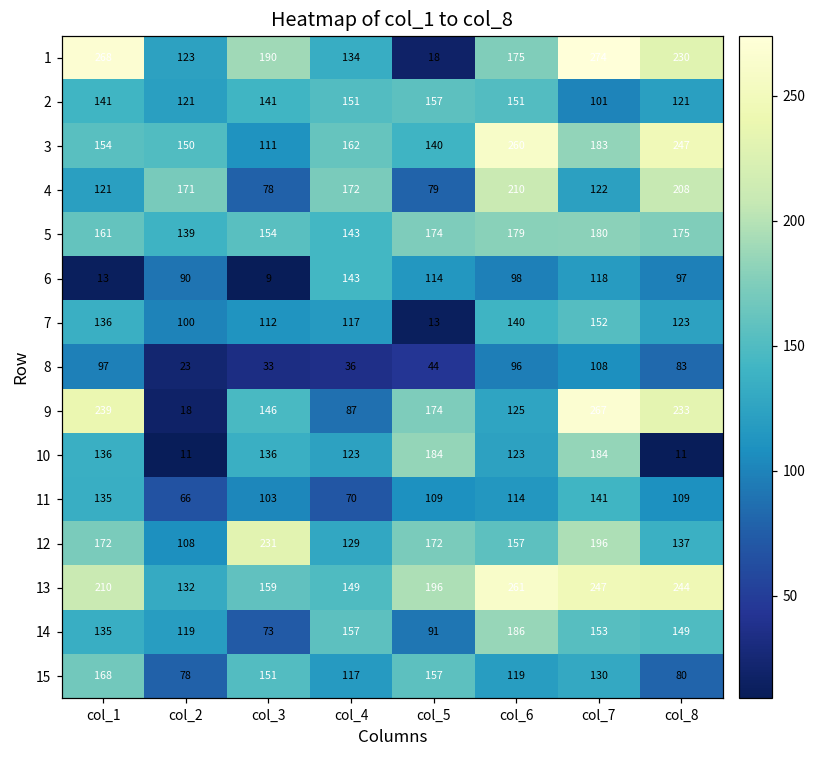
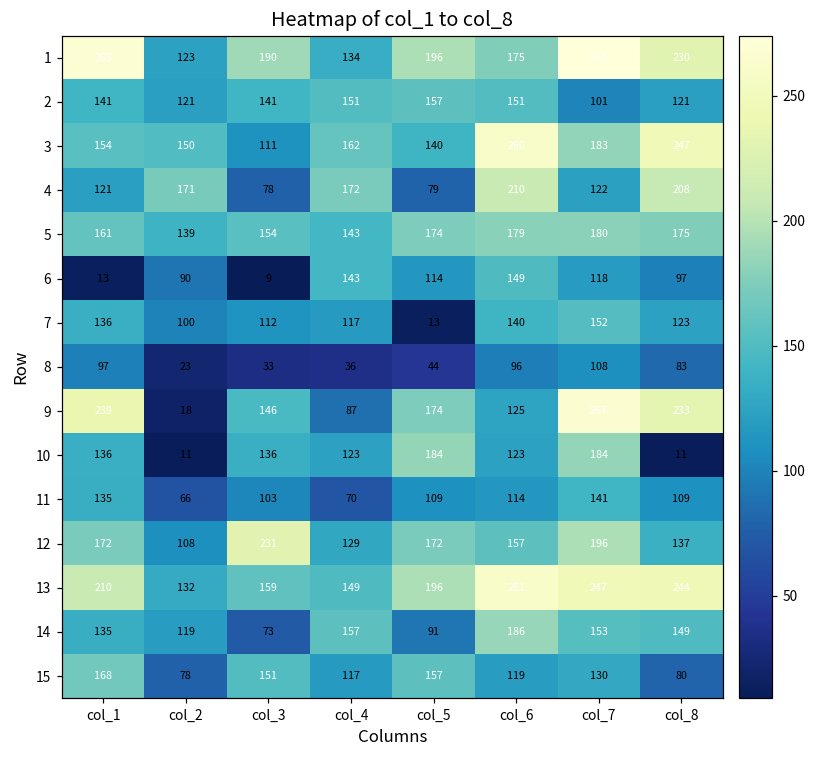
1, col_5: 18 -> 196
6, col_6: 98 -> 149
